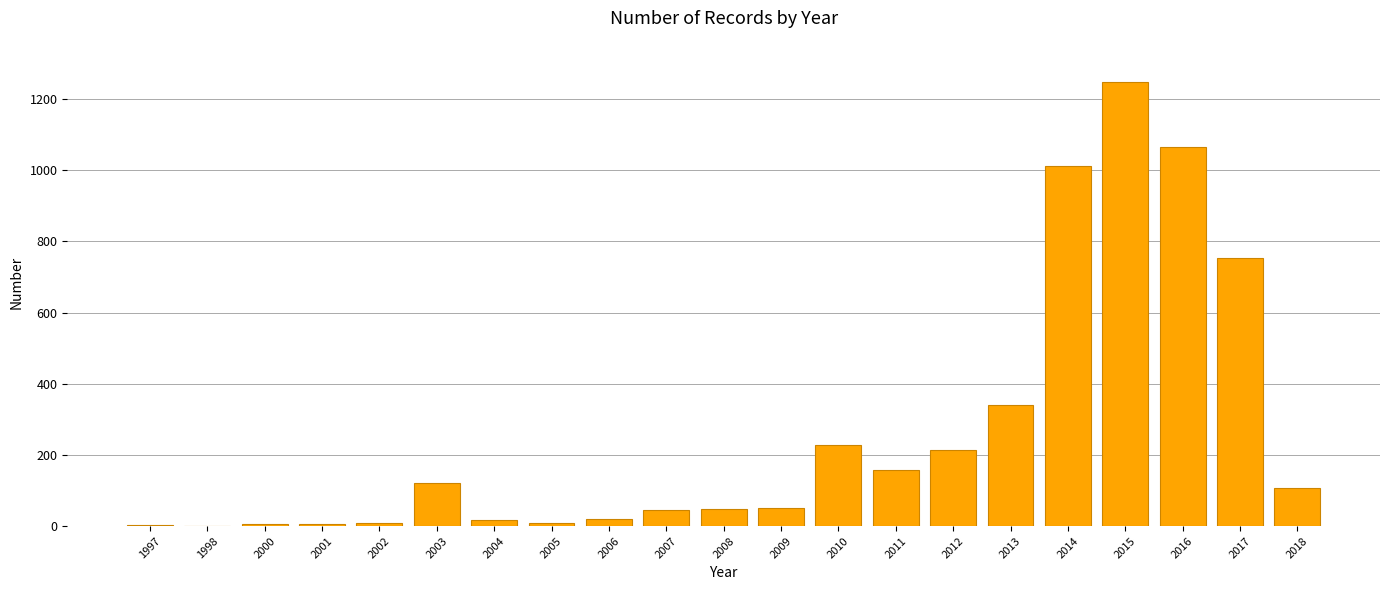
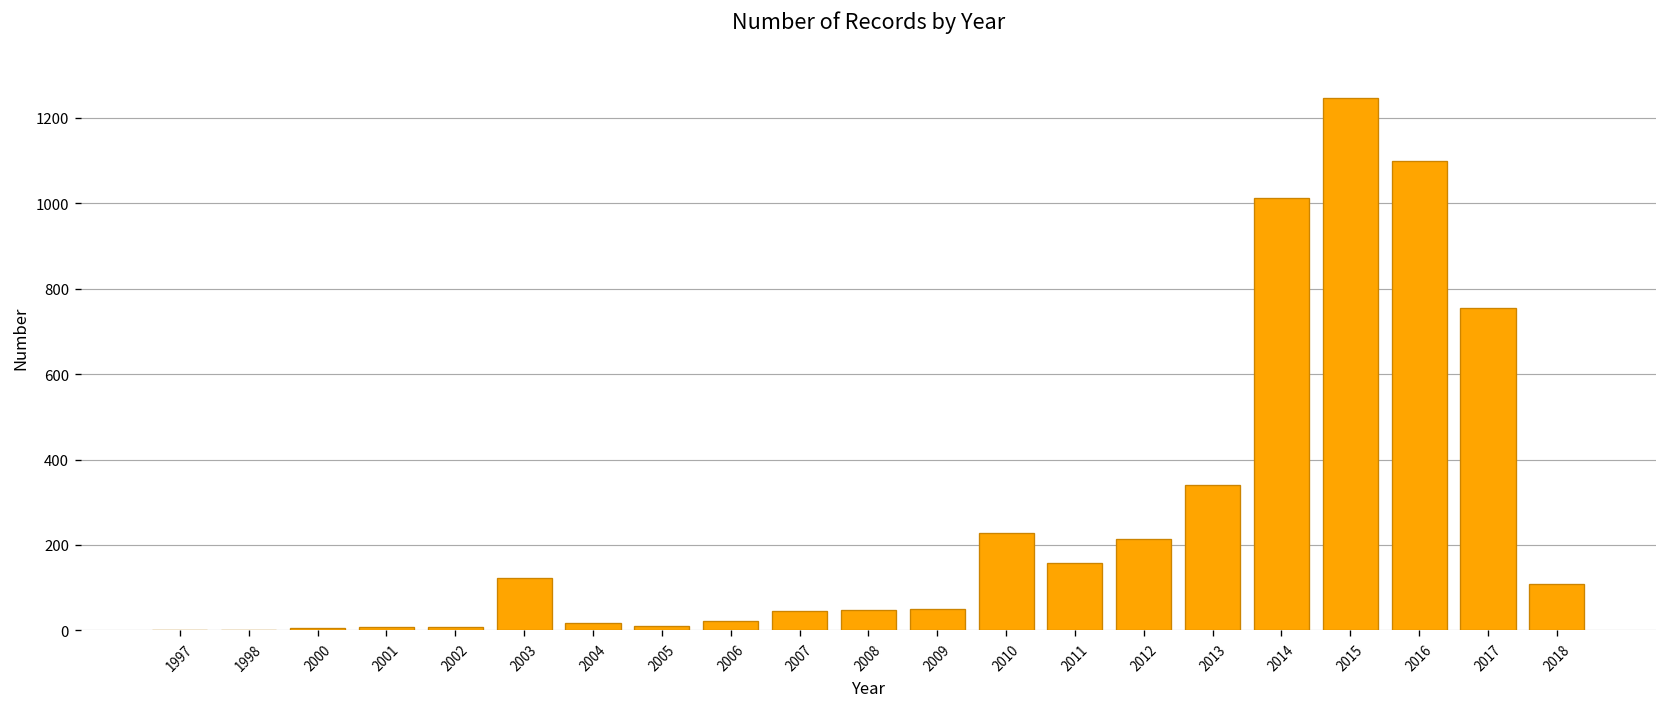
2016: 1060 -> 1100
